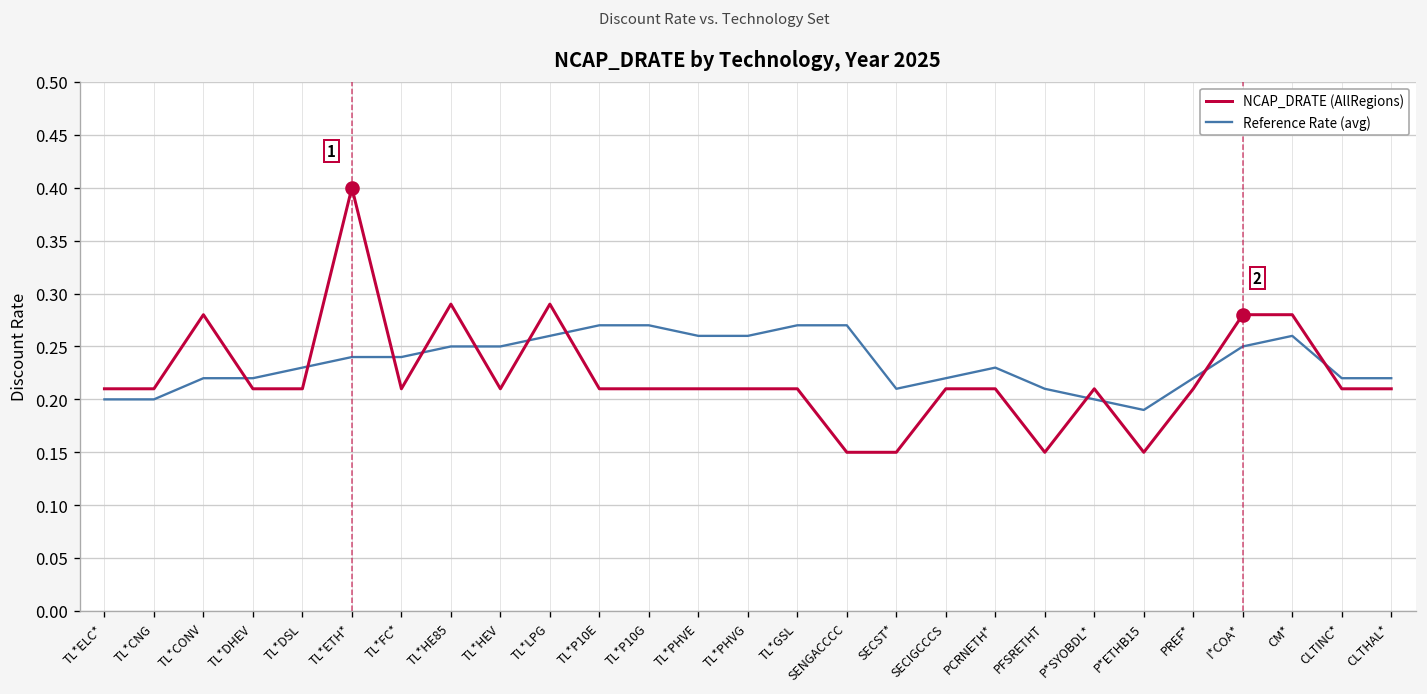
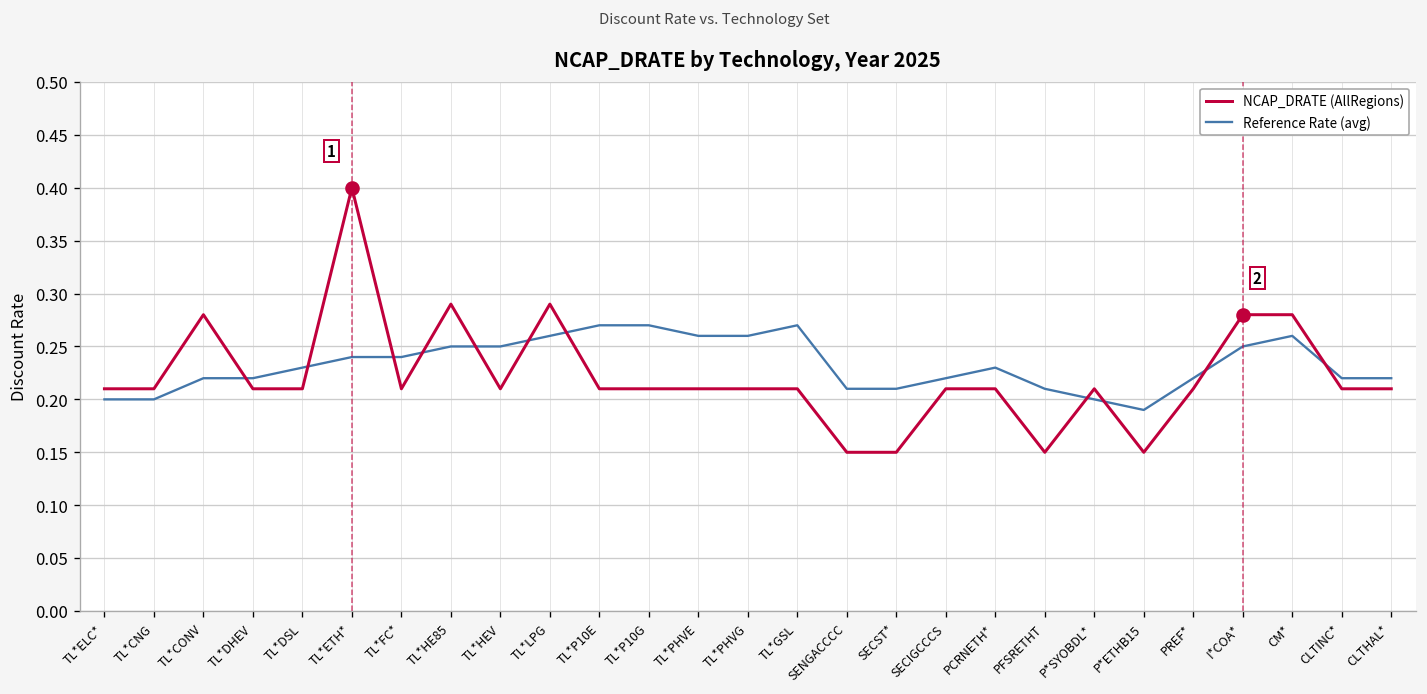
Reference Rate (avg), SENGACCCC: 0.27 -> 0.21
